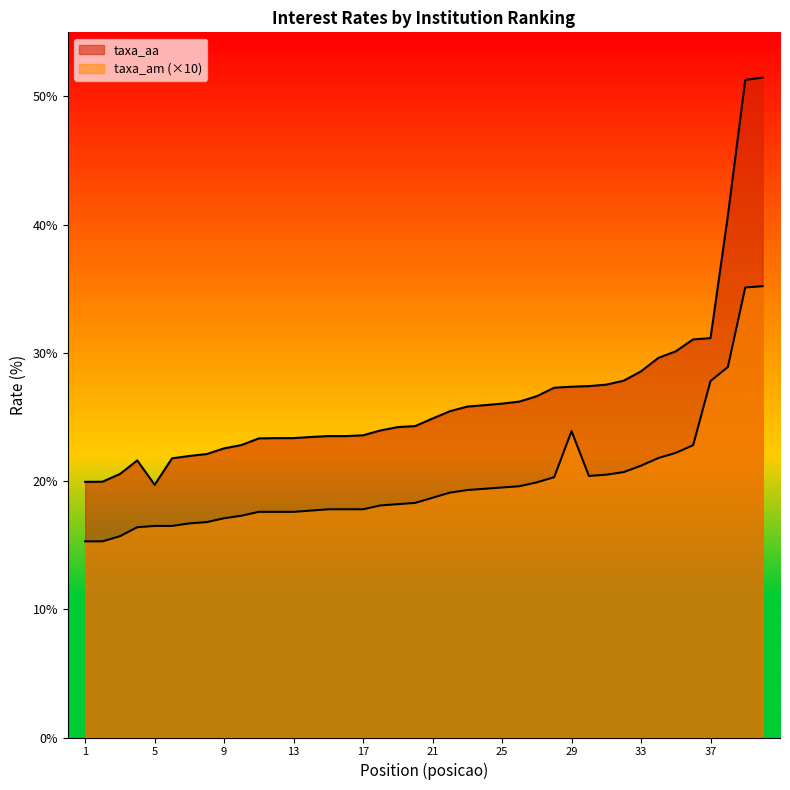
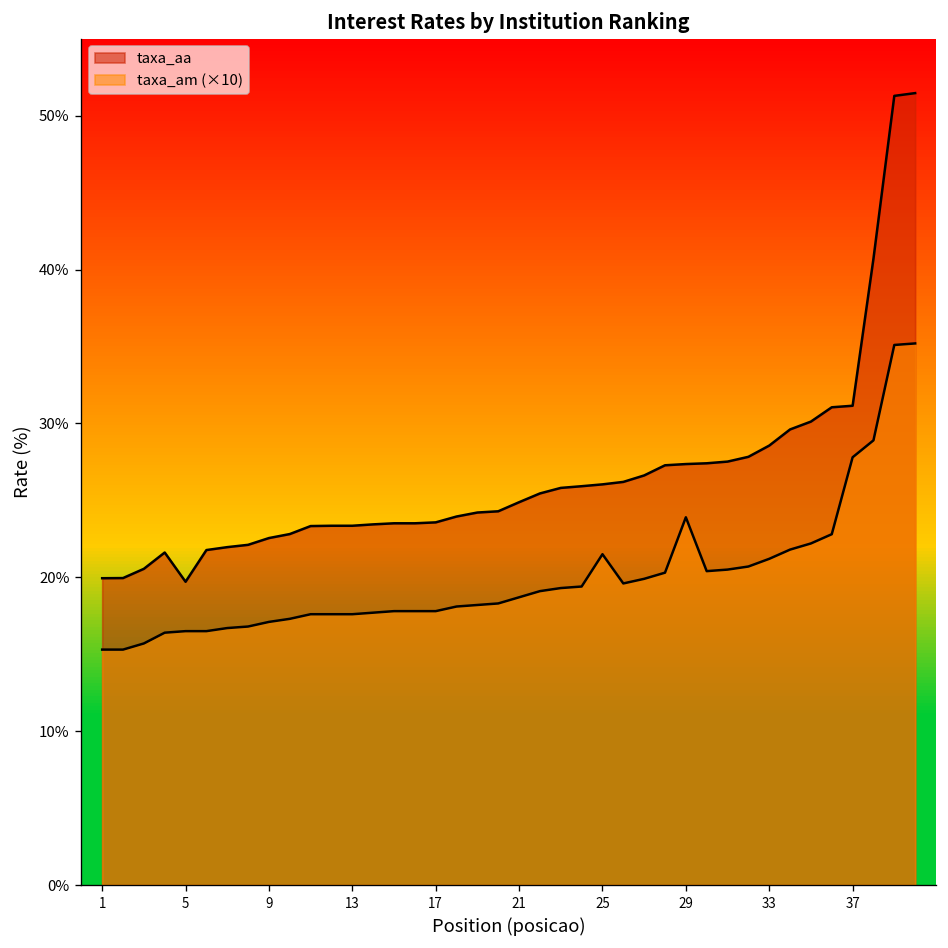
taxa_am (×10), 25: 19.5% -> 21.5%
